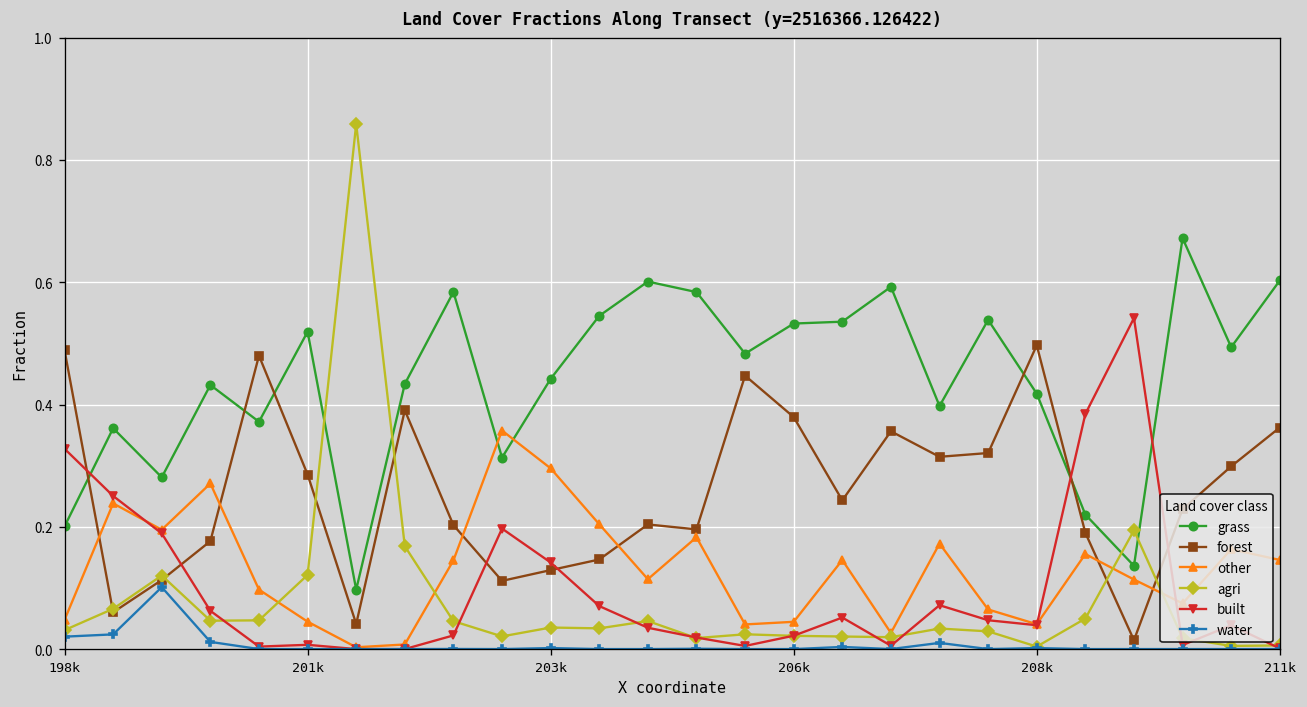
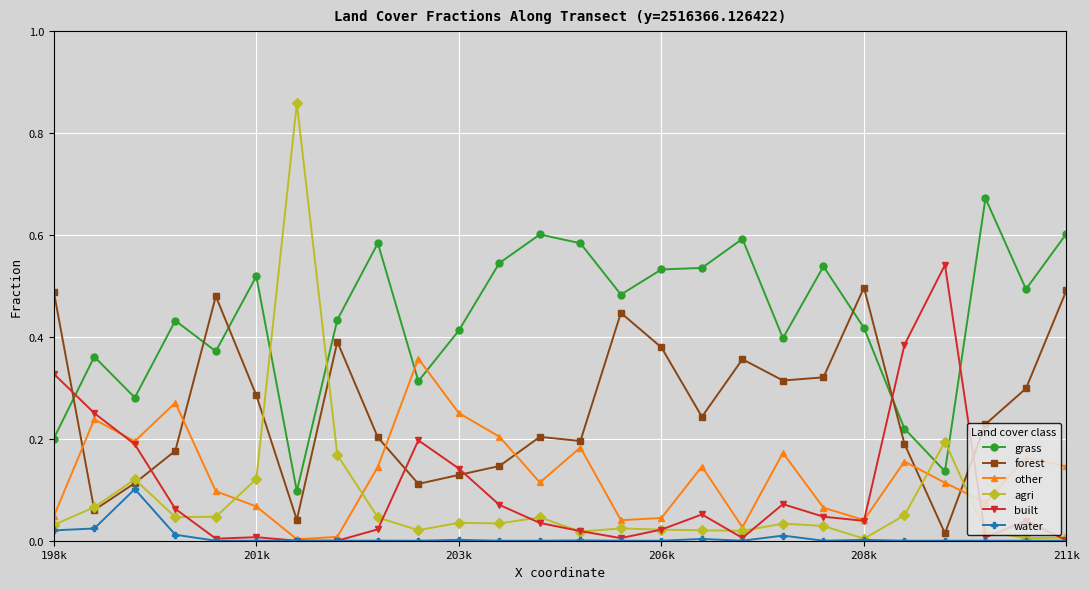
other, 201k: 0.04 -> 0.07
grass, 203k: 0.44 -> 0.41
other, 203k: 0.30 -> 0.25
forest, 211k: 0.36 -> 0.49
